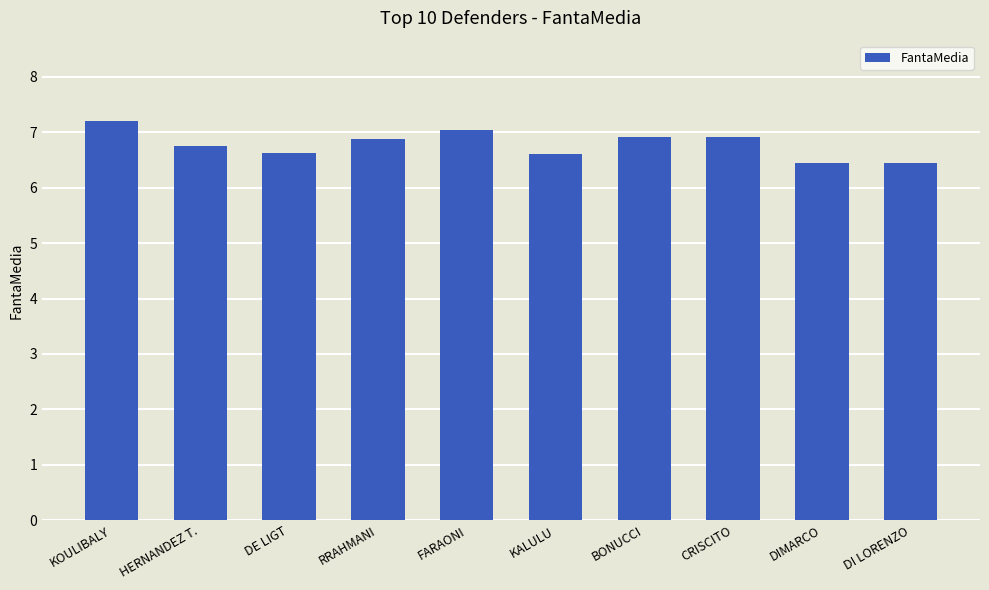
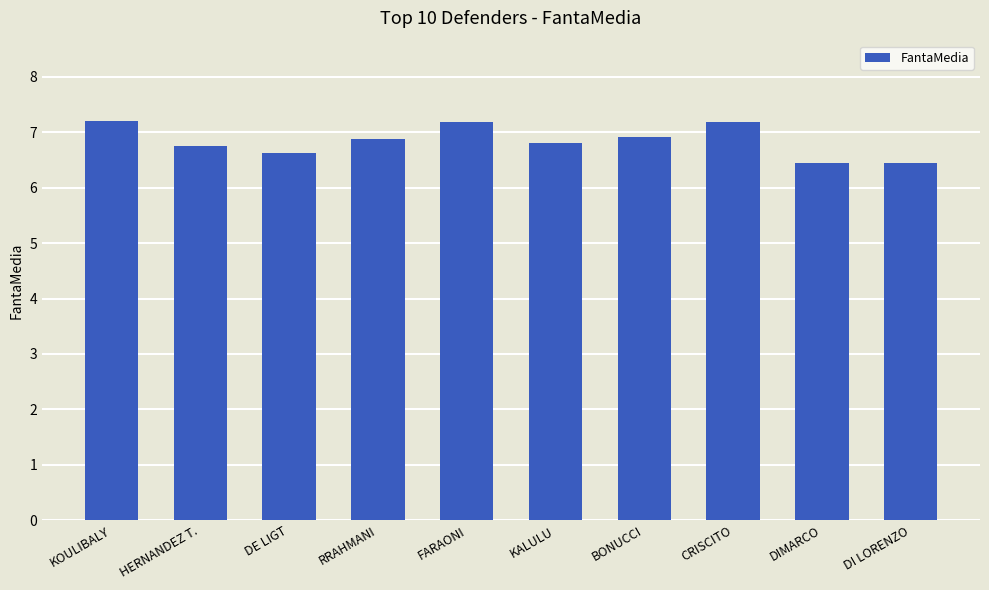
FARAONI: 7.0 -> 7.2
KALULU: 6.6 -> 6.8
CRISCITO: 6.9 -> 7.2
